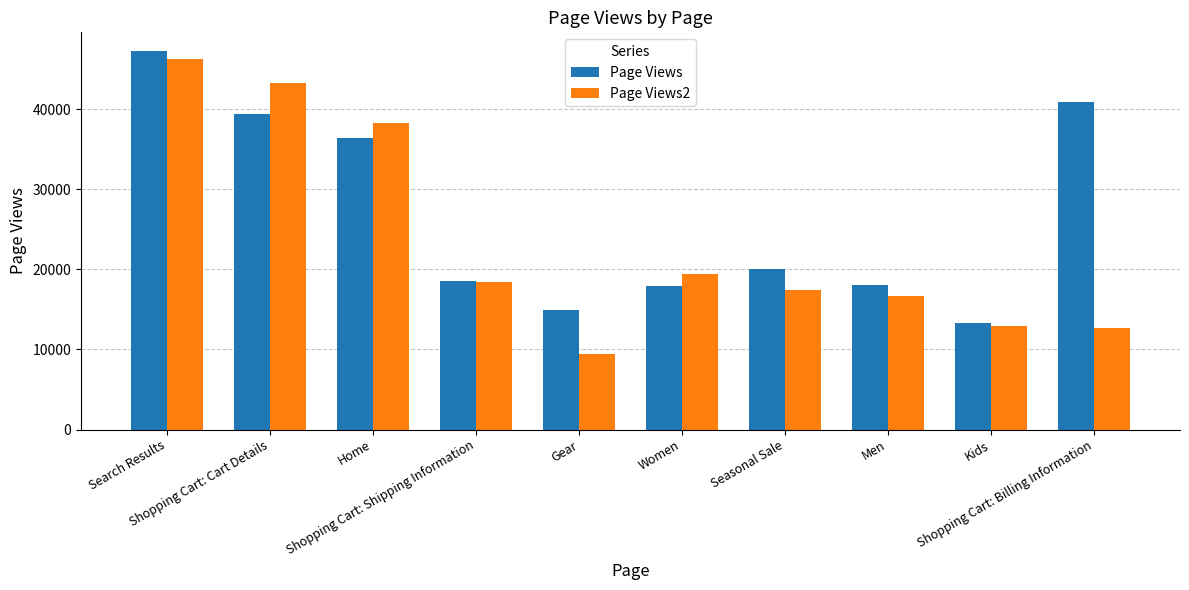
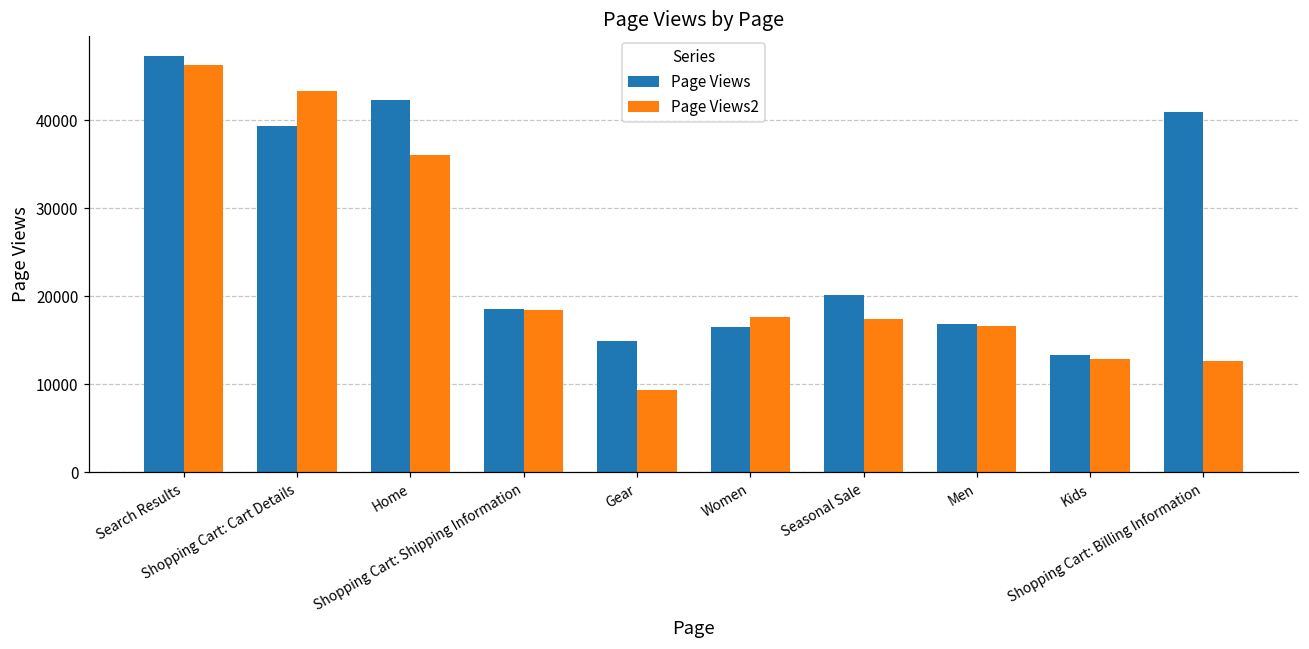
Page Views, Home: 36000 -> 42000
Page Views2, Home: 38000 -> 36000
Page Views, Women: 18000 -> 17000
Page Views2, Women: 19000 -> 18000
Page Views, Men: 18000 -> 17000
